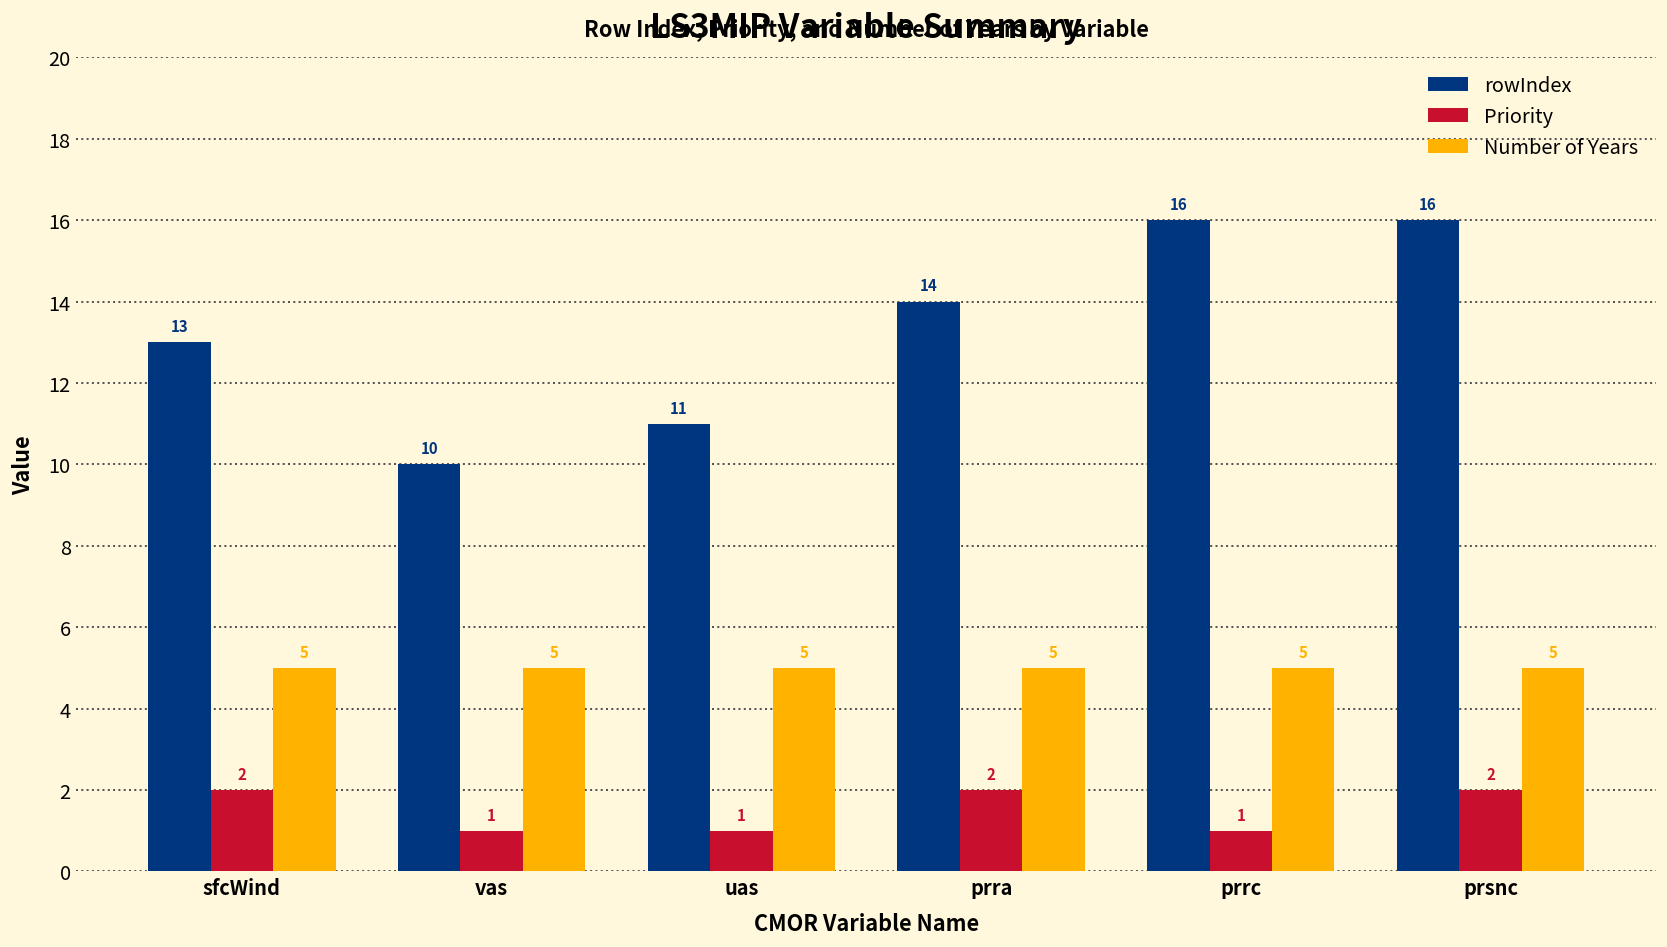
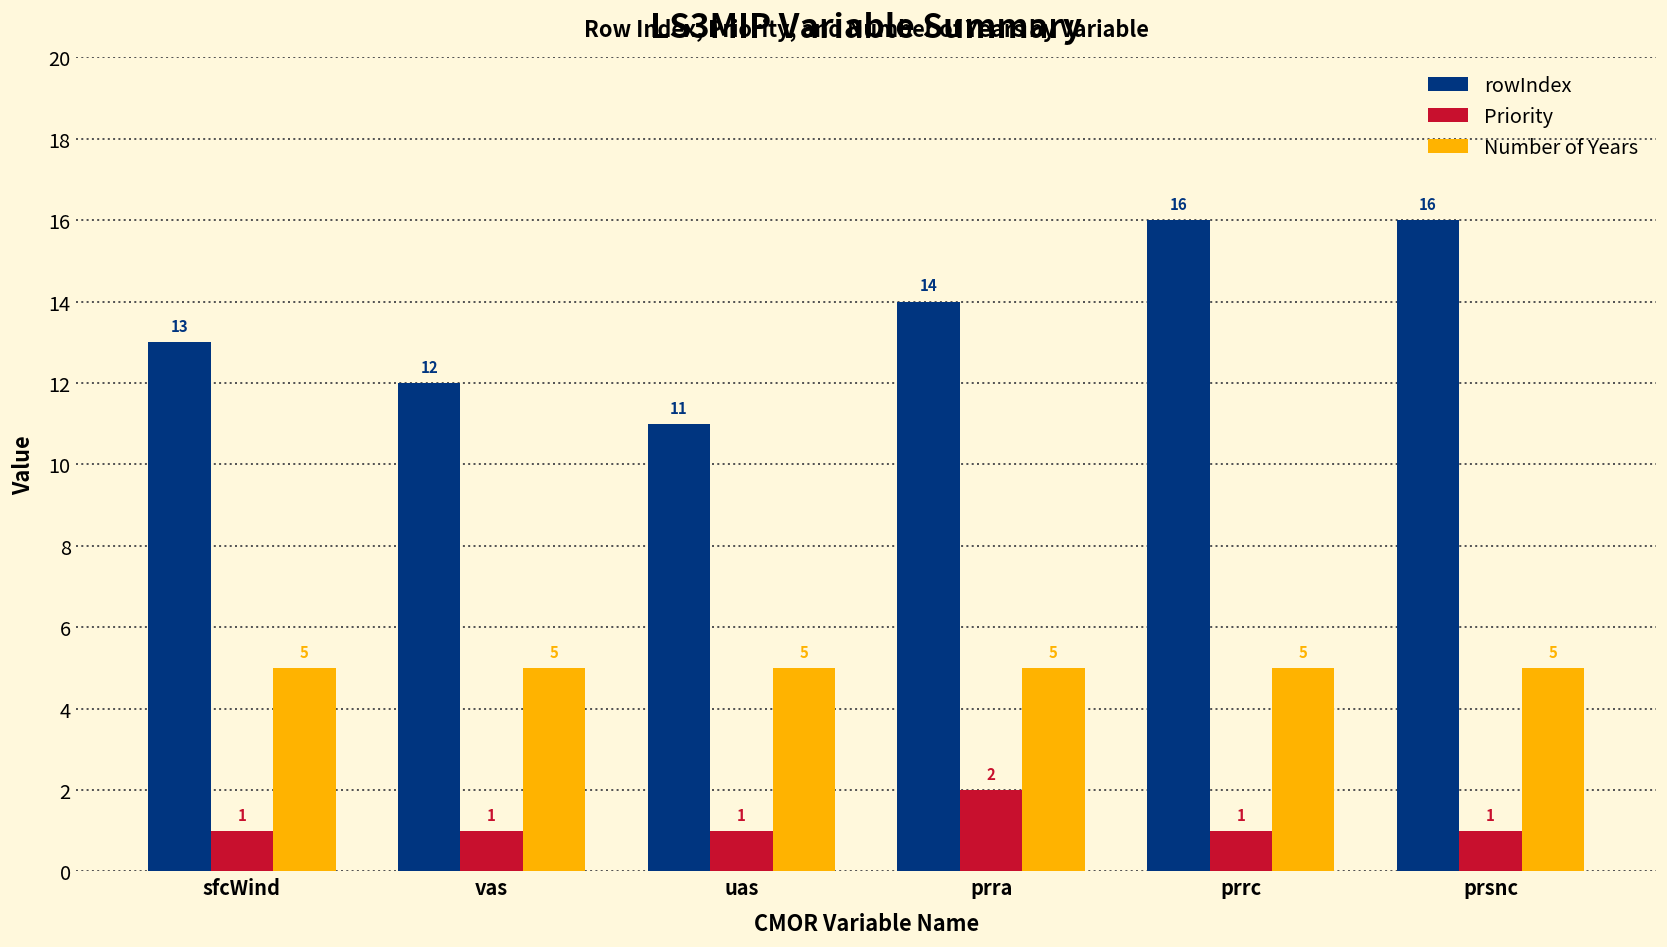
Priority, sfcWind: 2 -> 1
rowIndex, vas: 10 -> 12
Priority, prsnc: 2 -> 1
